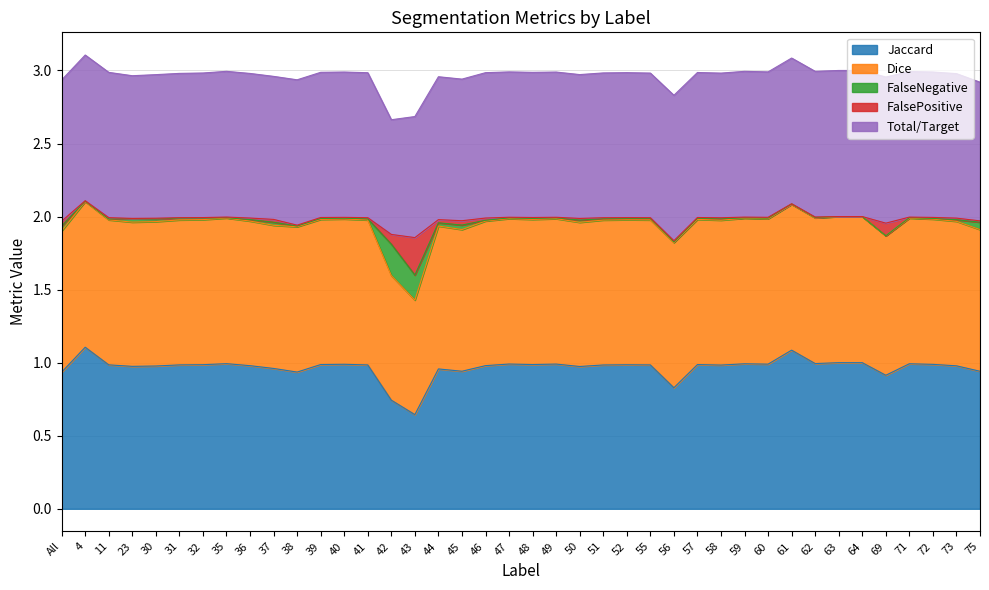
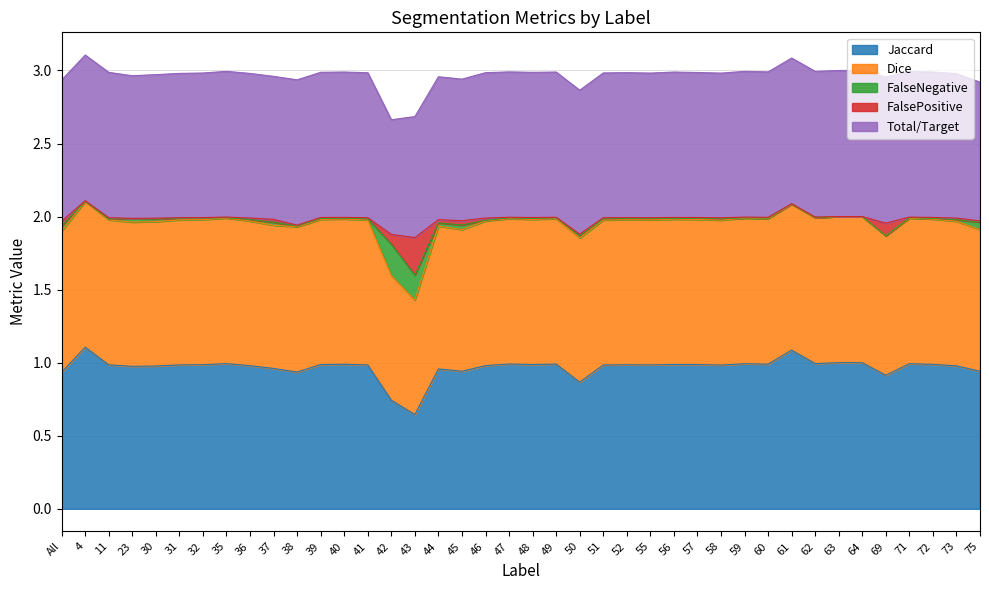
Jaccard, 50: 0.97 -> 0.87
Jaccard, 56: 0.83 -> 0.99
